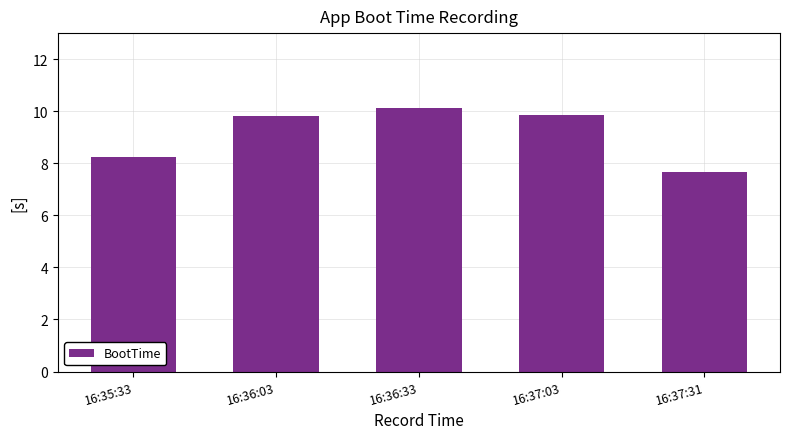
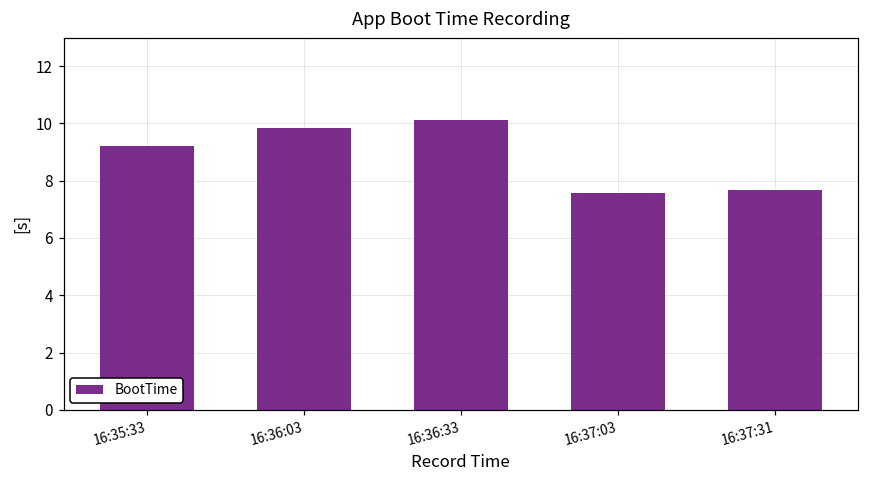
16:35:33: 8.2 -> 9.2
16:37:03: 9.9 -> 7.6
